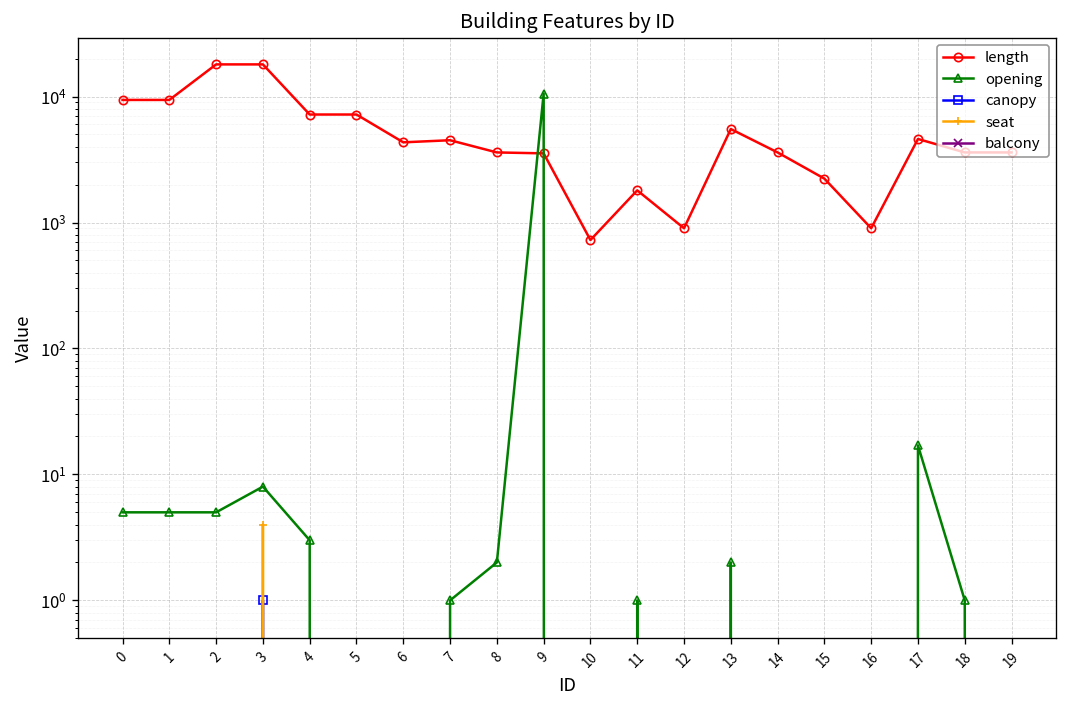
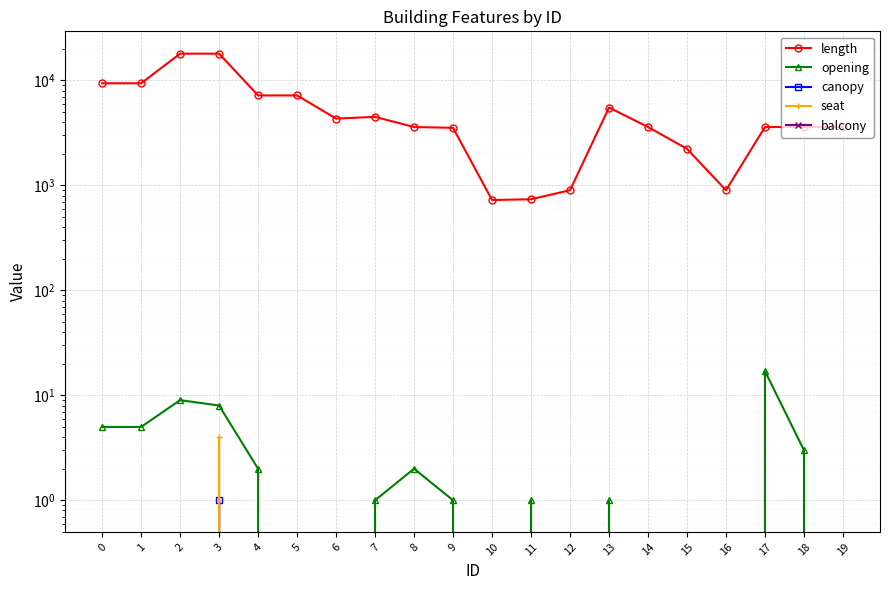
opening, 2: 5 -> 9
opening, 4: 3 -> 2
opening, 9: 11000 -> 1
length, 11: 1800 -> 700
opening, 13: 2 -> 1
length, 17: 5000 -> 3600
opening, 18: 1 -> 3
